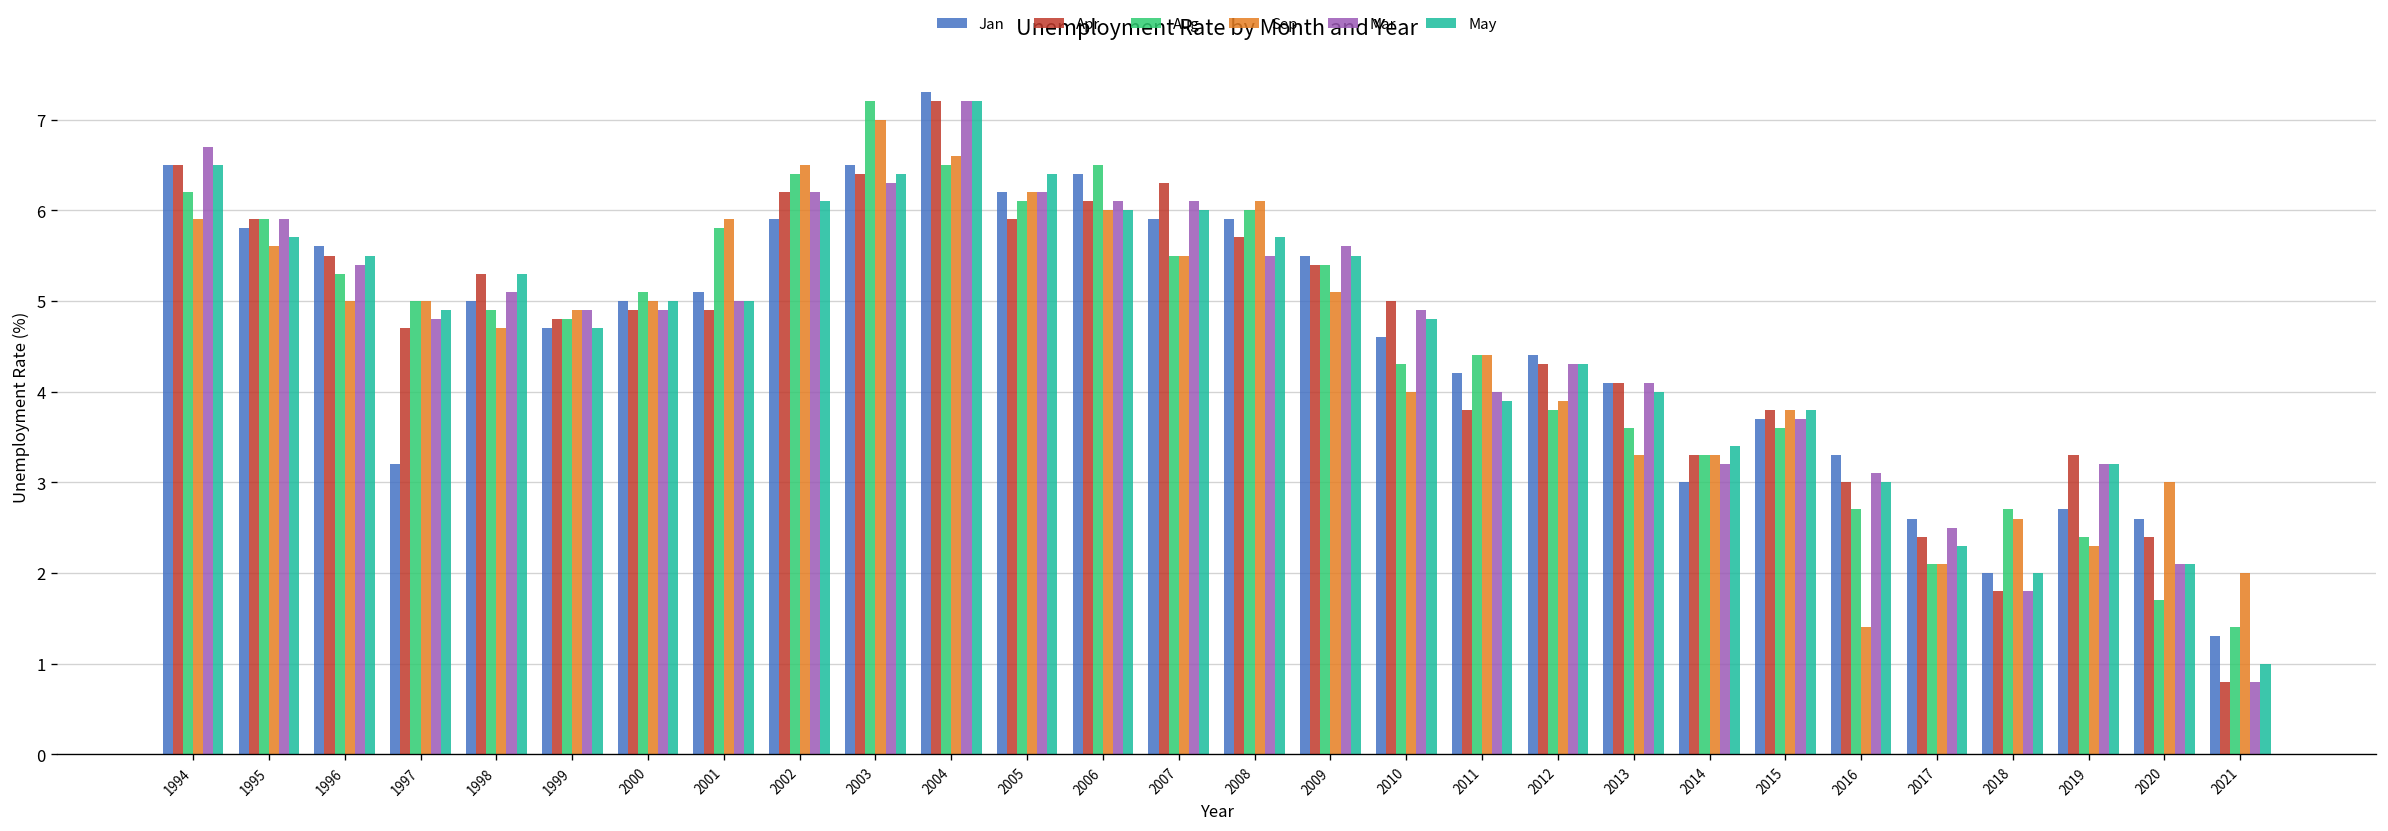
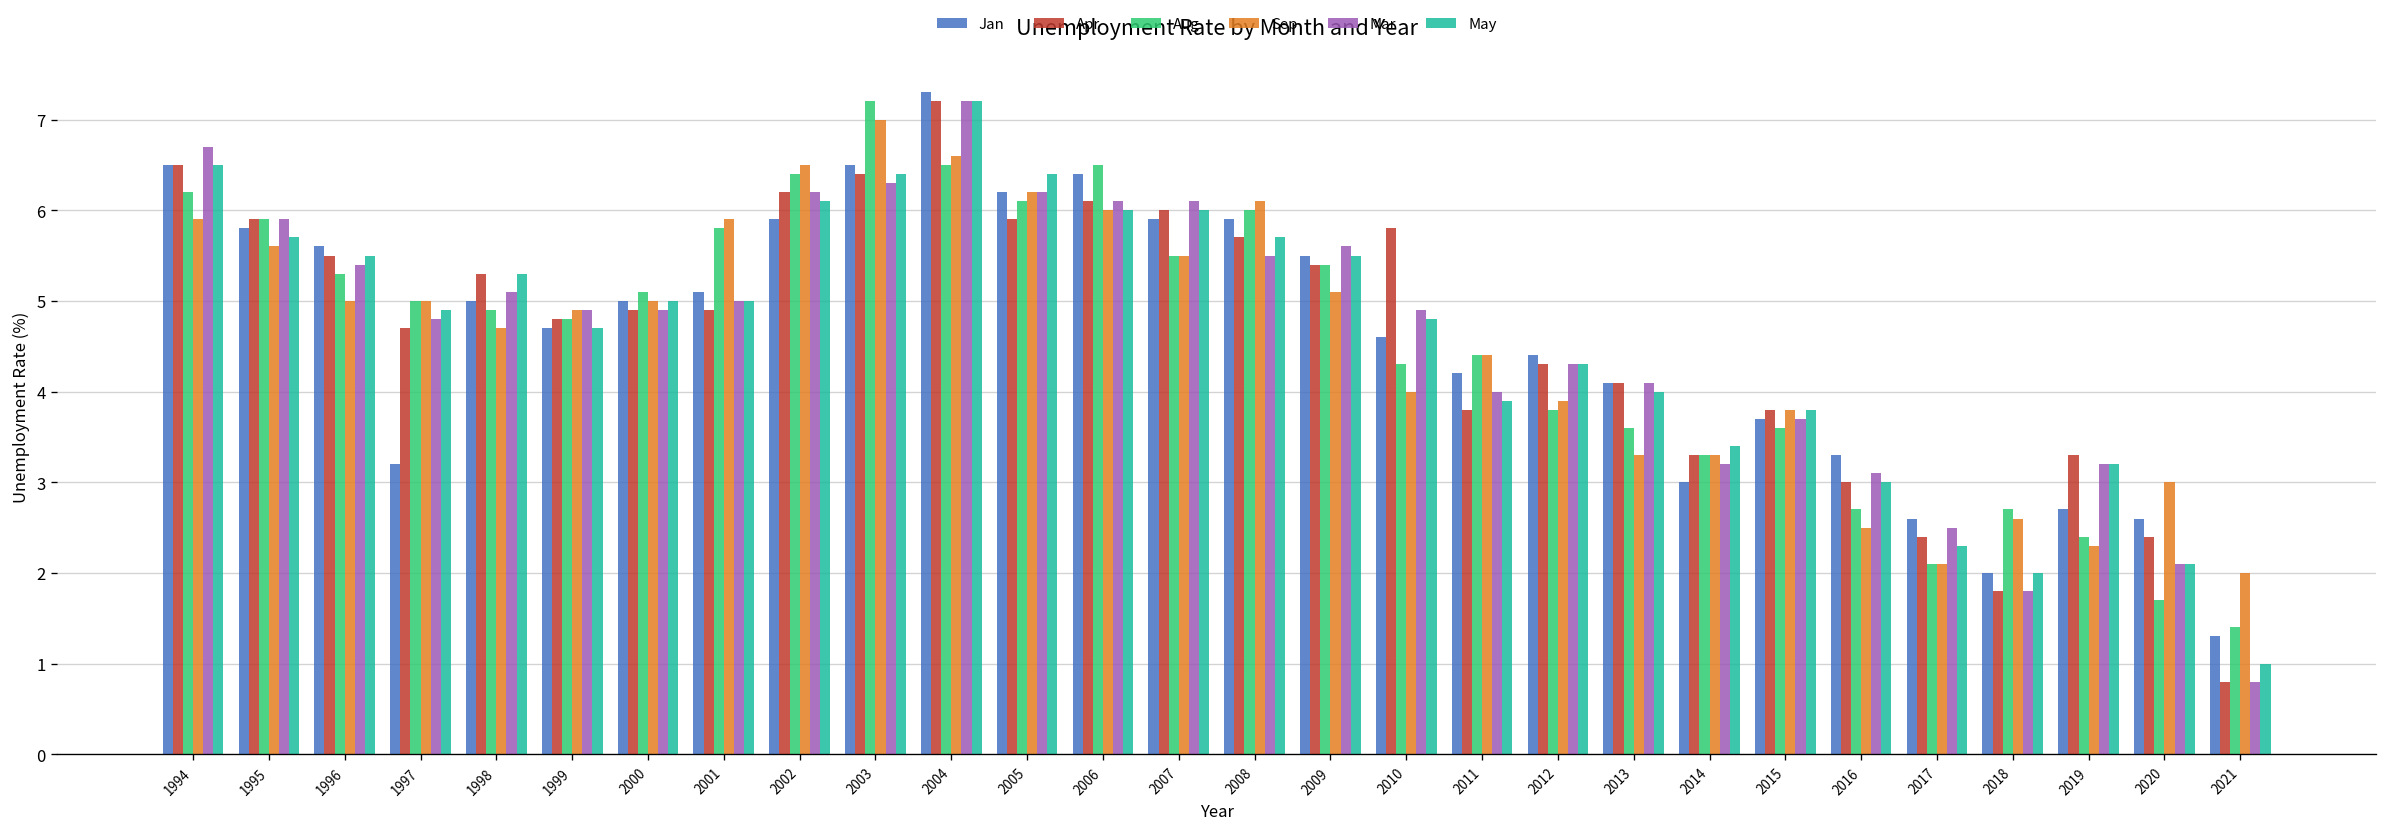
Apr, 2007: 6.3 -> 6.0
Apr, 2010: 5.0 -> 5.8
Sep, 2016: 1.4 -> 2.5
